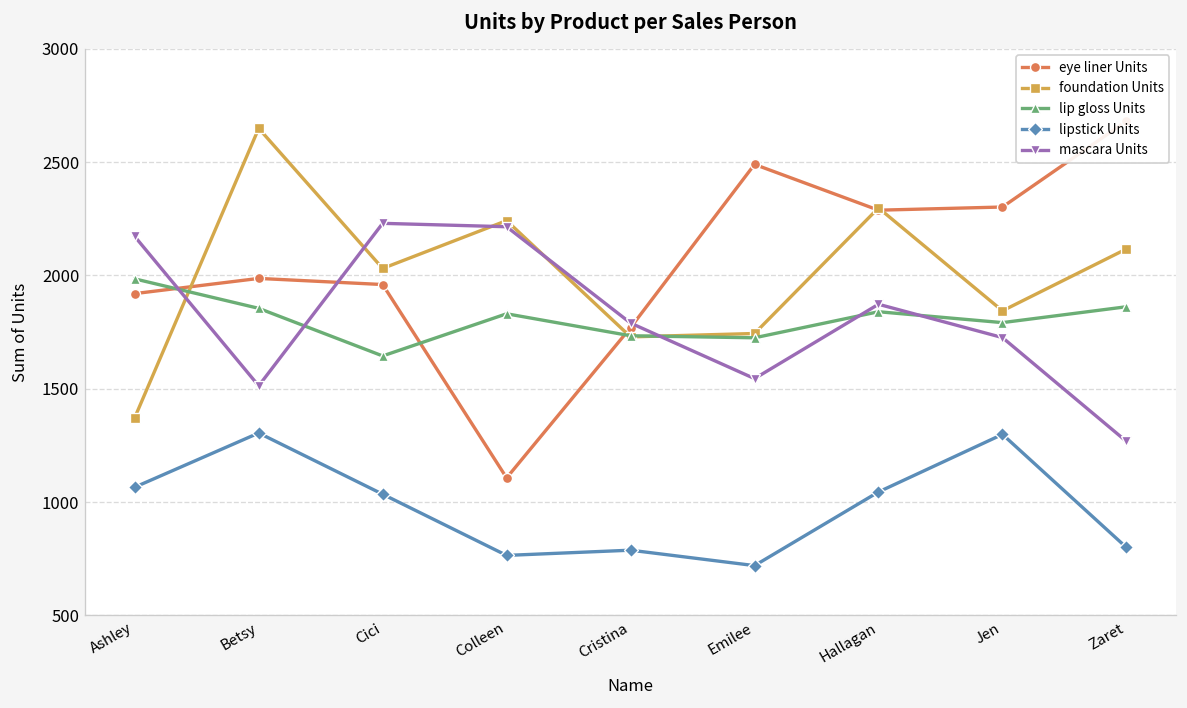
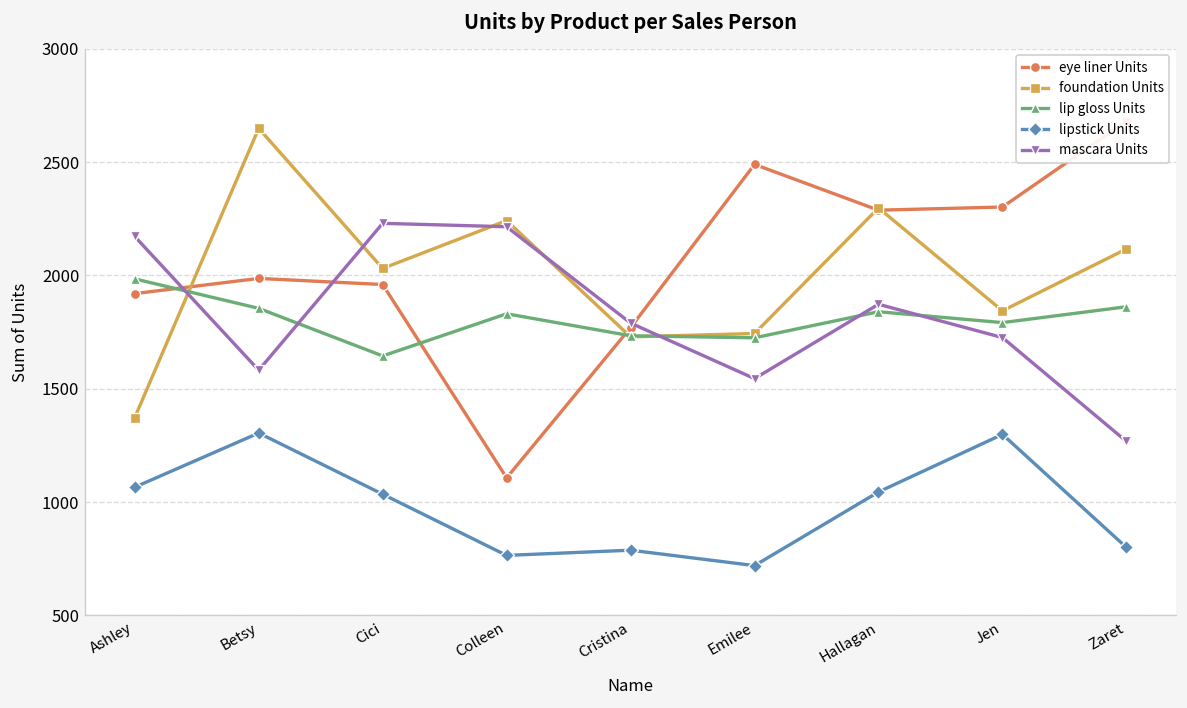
mascara Units, Betsy: 1510 -> 1580
